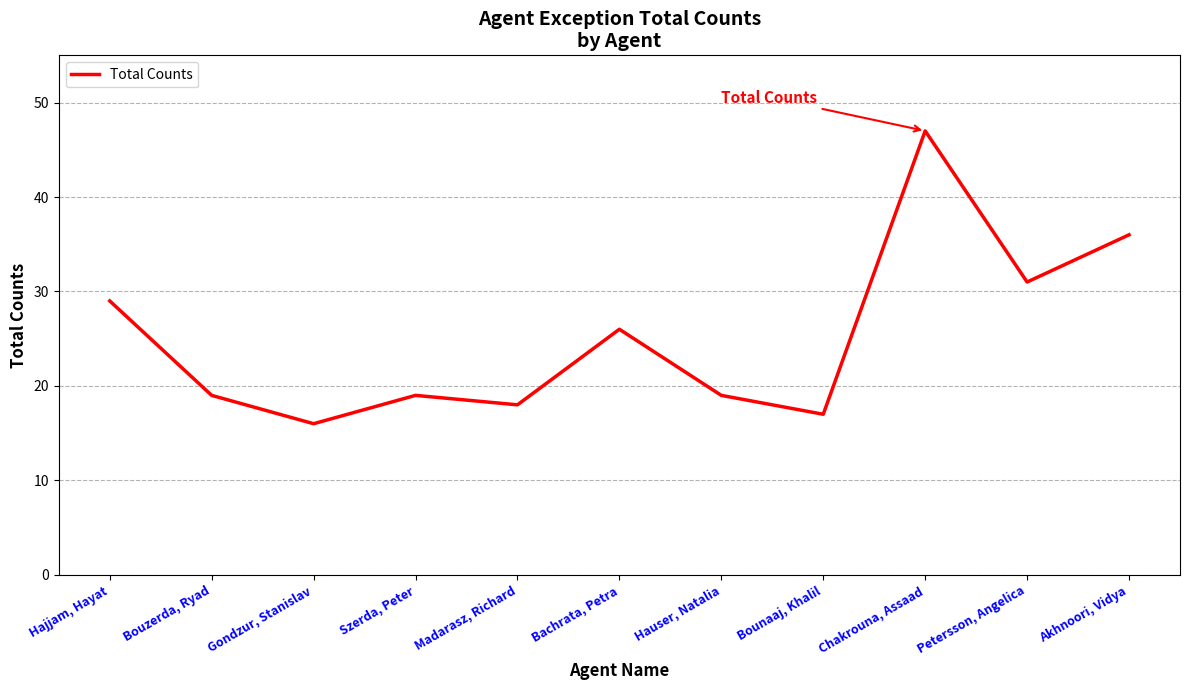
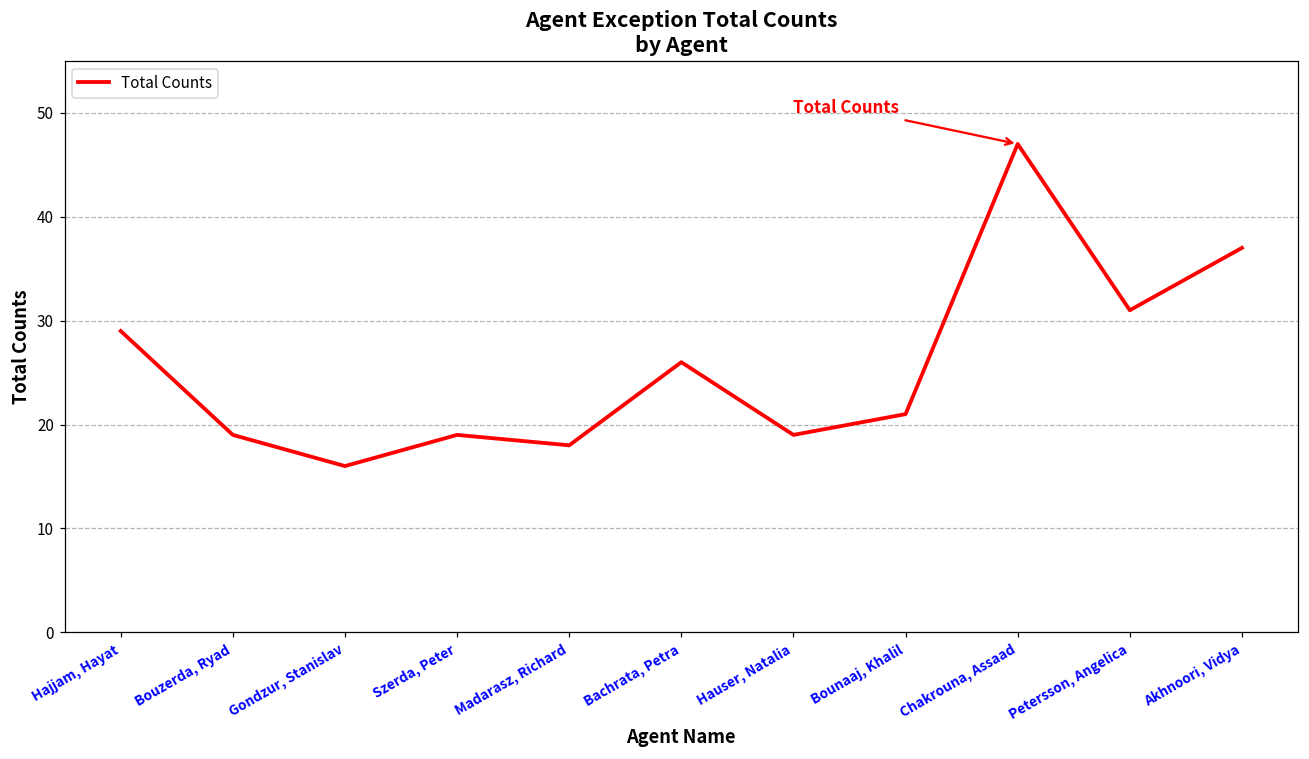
Bounaaj, Khalil: 17 -> 21
Akhnoori, Vidya: 36 -> 37
